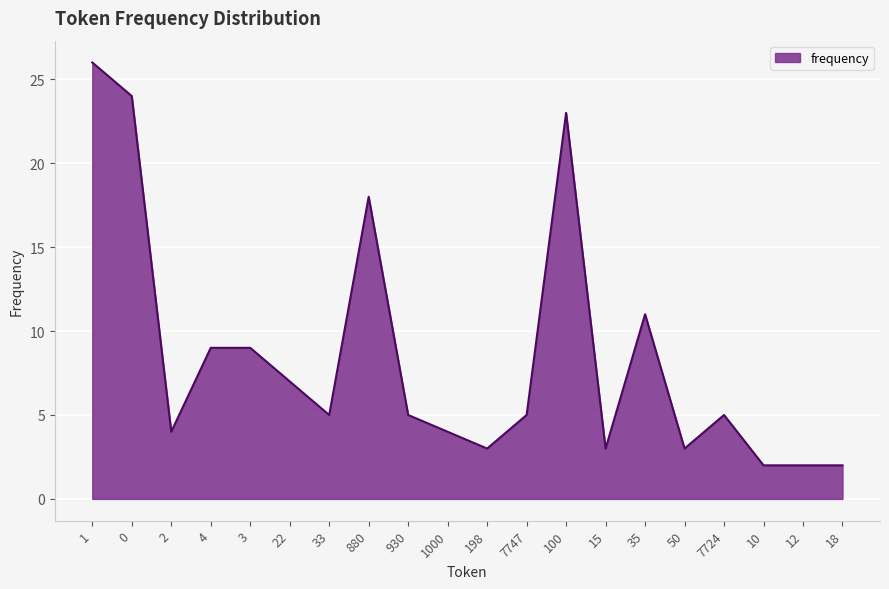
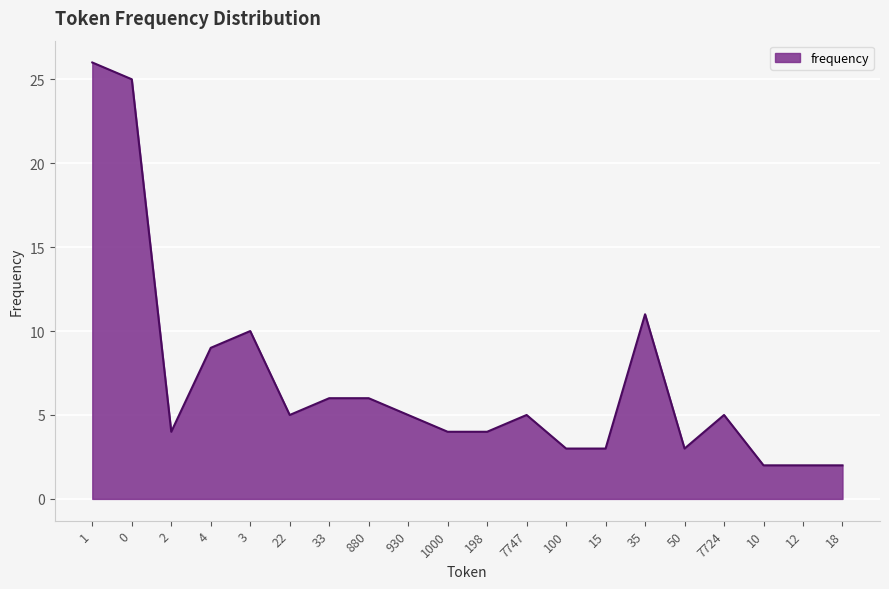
0: 24 -> 25
3: 9 -> 10
22: 7 -> 5
33: 5 -> 6
880: 18 -> 6
198: 3 -> 4
100: 23 -> 3
